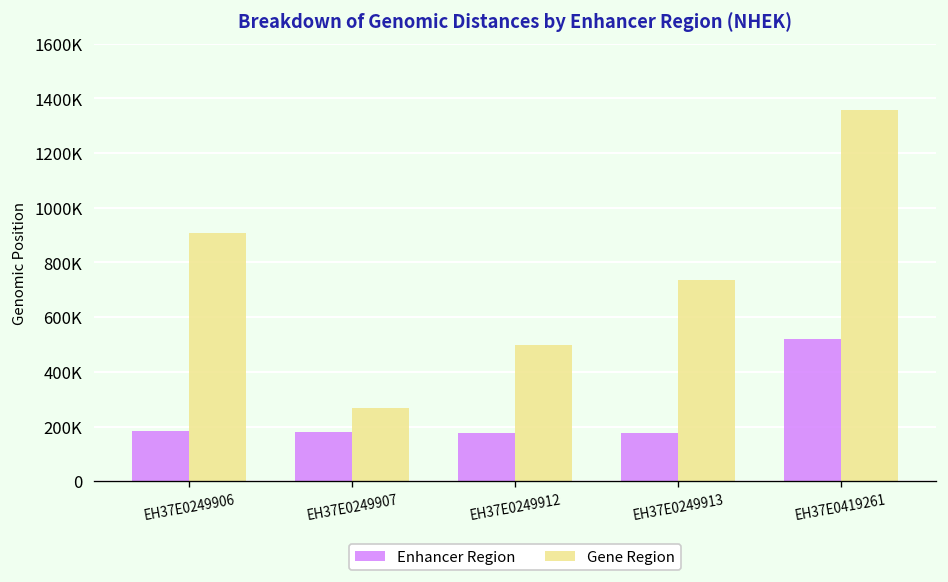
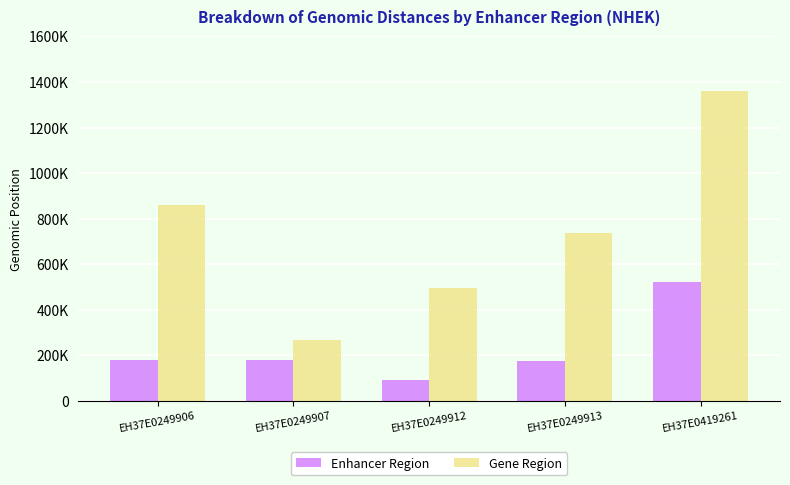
Gene Region, EH37E0249906: 910000 -> 860000
Enhancer Region, EH37E0249912: 180000 -> 90000
